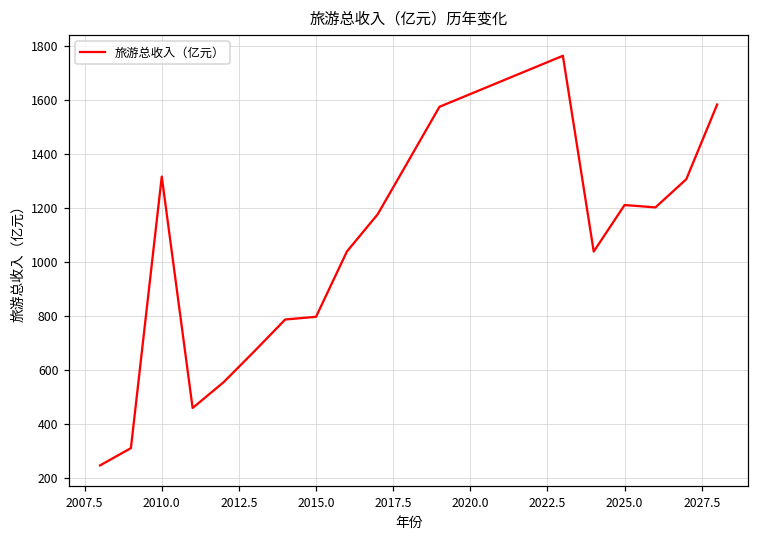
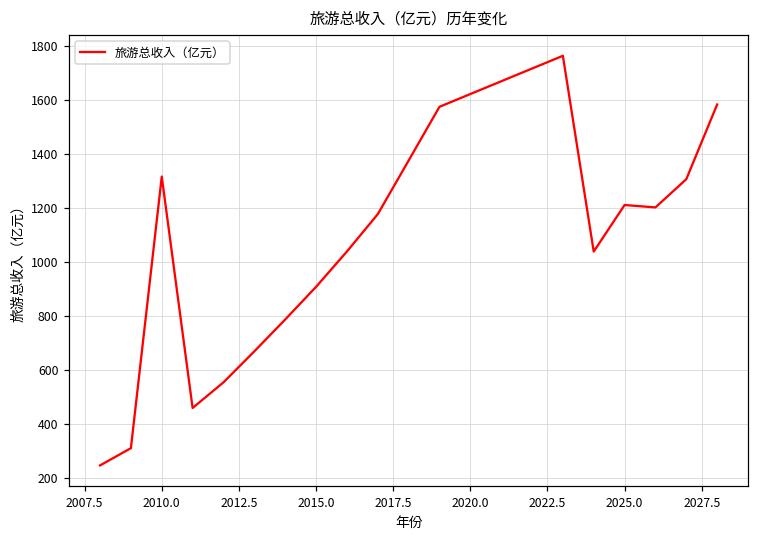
2015.0: 800 -> 910
